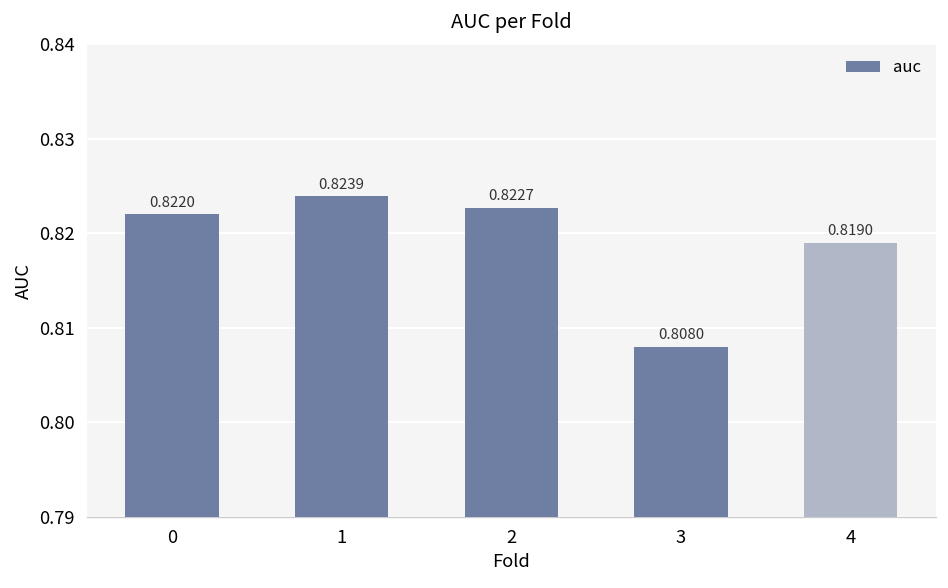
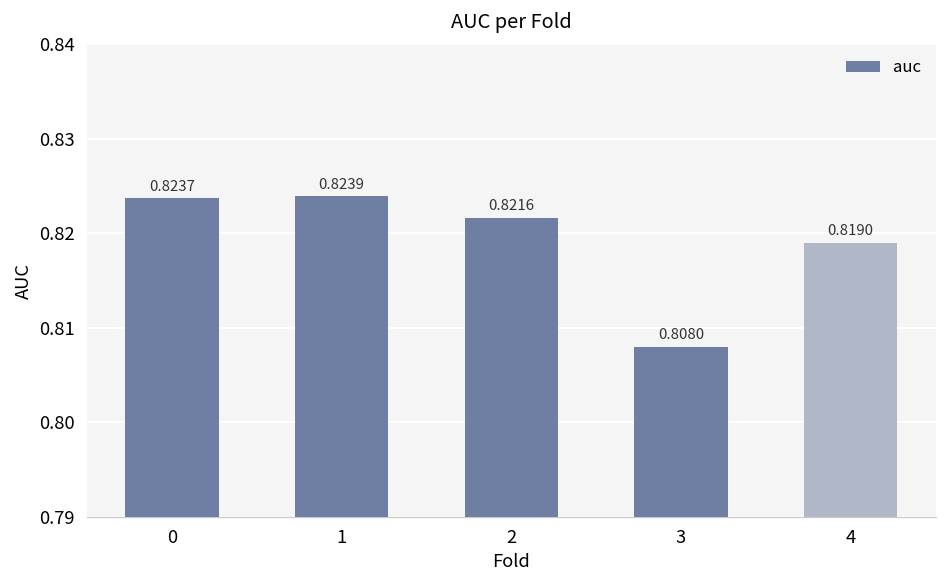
0: 0.8220 -> 0.8237
2: 0.8227 -> 0.8216
